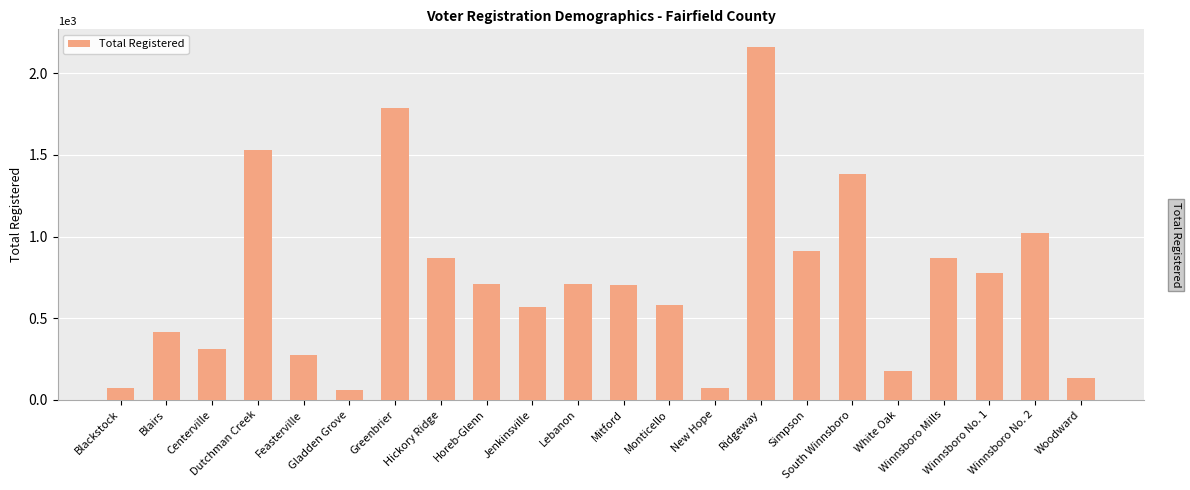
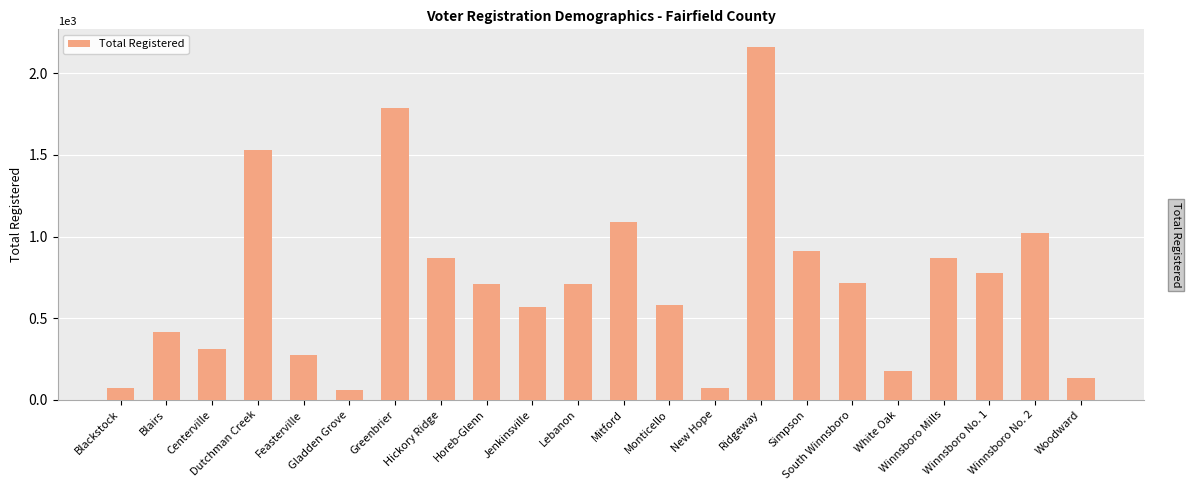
Mitford: 710 -> 1090
South Winnsboro: 1390 -> 720
